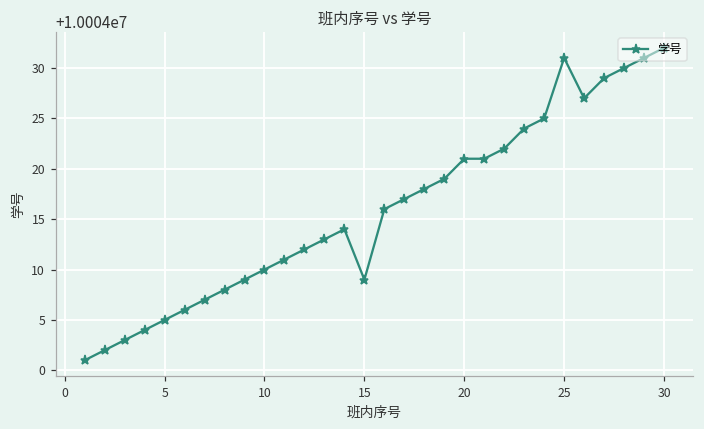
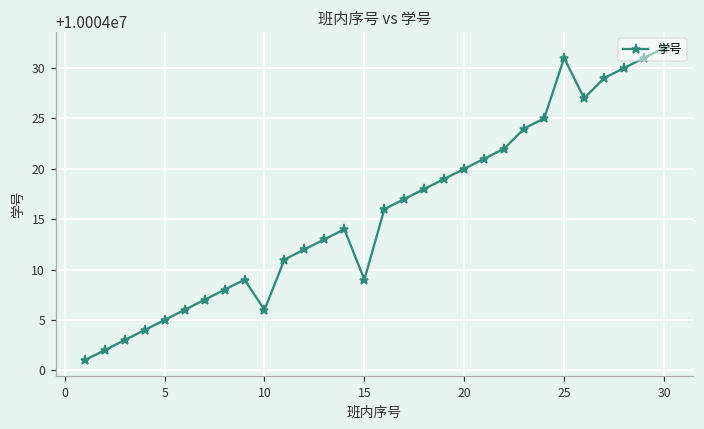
10: 10004010 -> 10004006
20: 10004021 -> 10004020
